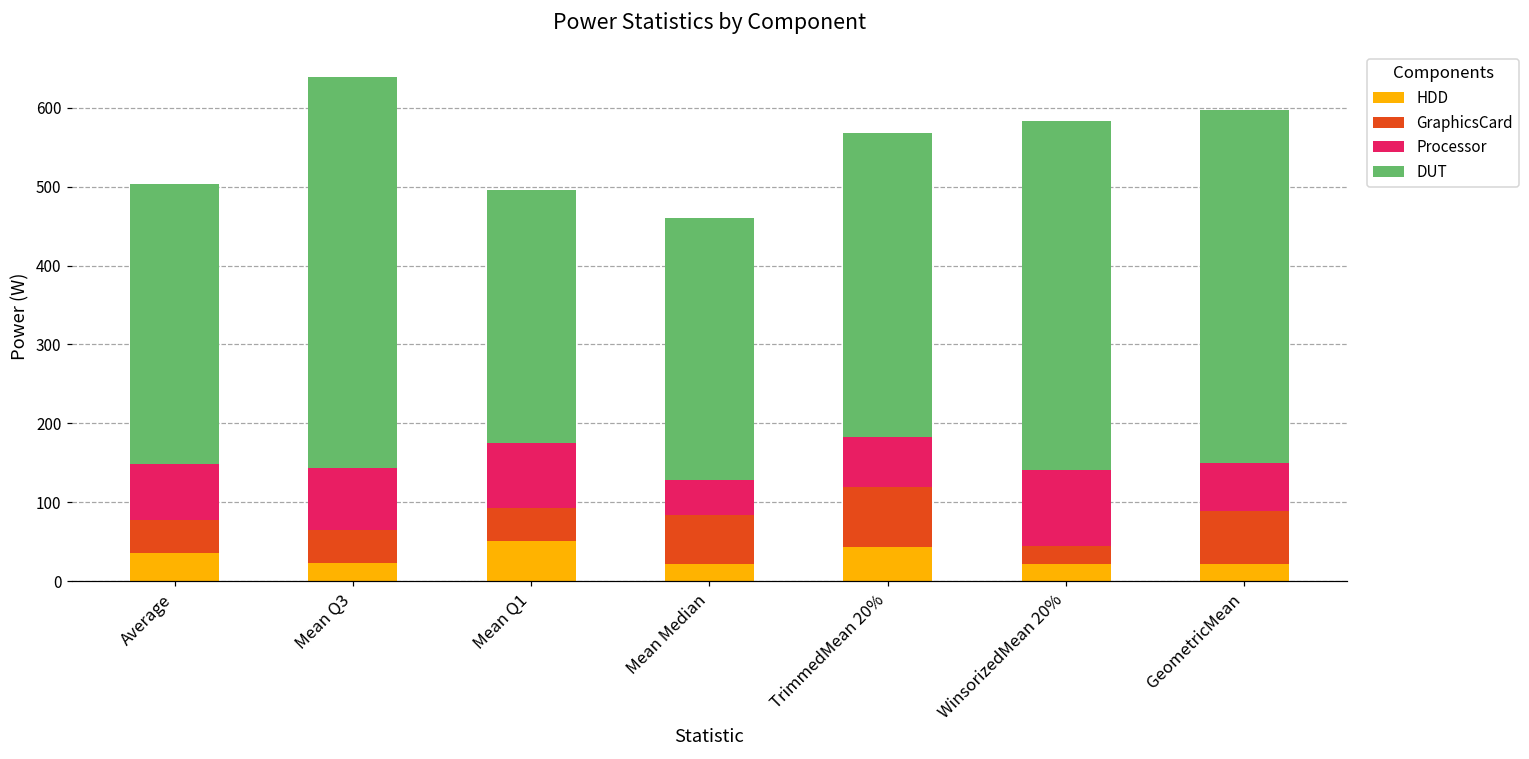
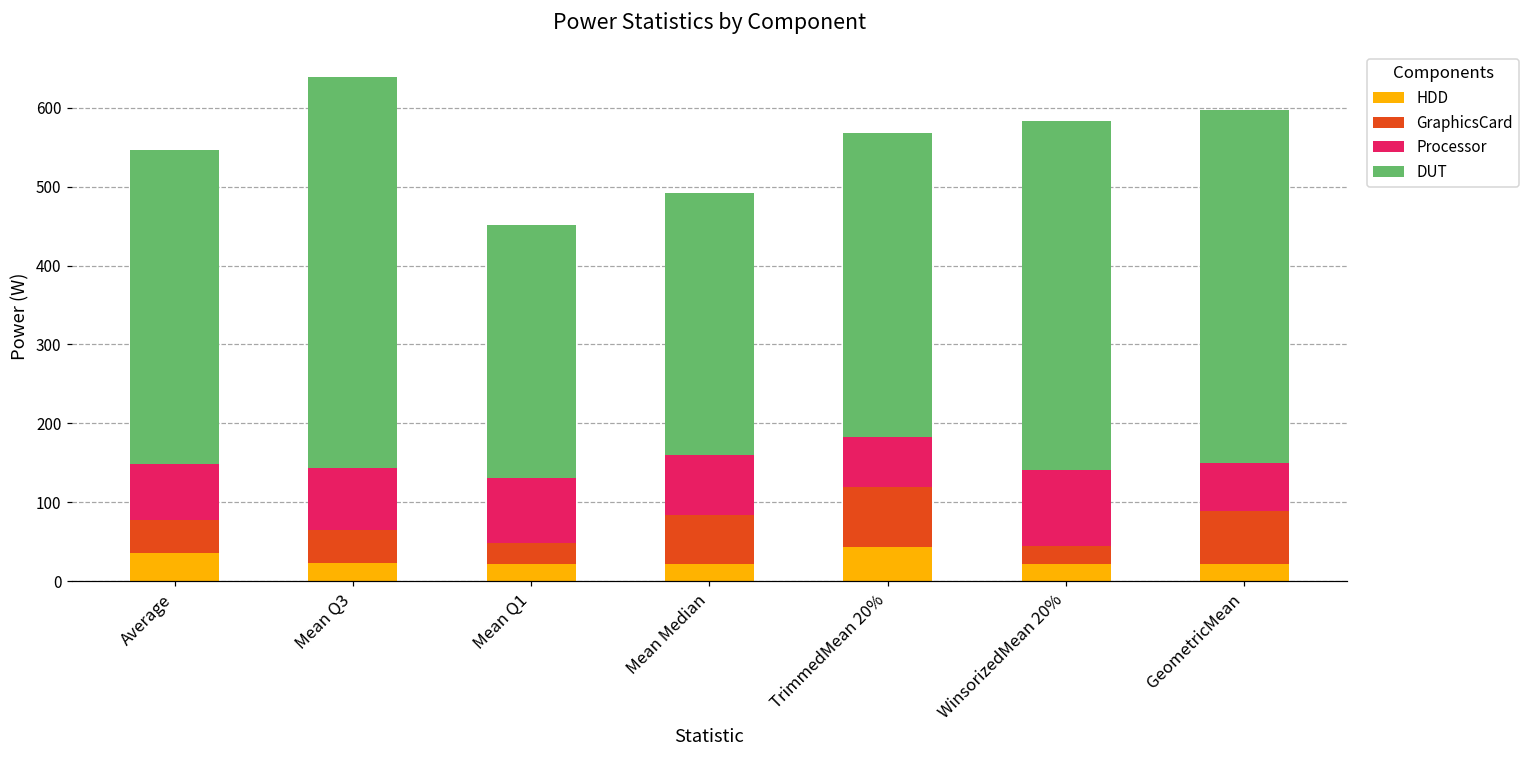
DUT, Average: 350 -> 400
HDD, Mean Q1: 50 -> 20
GraphicsCard, Mean Q1: 40 -> 30
Processor, Mean Median: 40 -> 80
